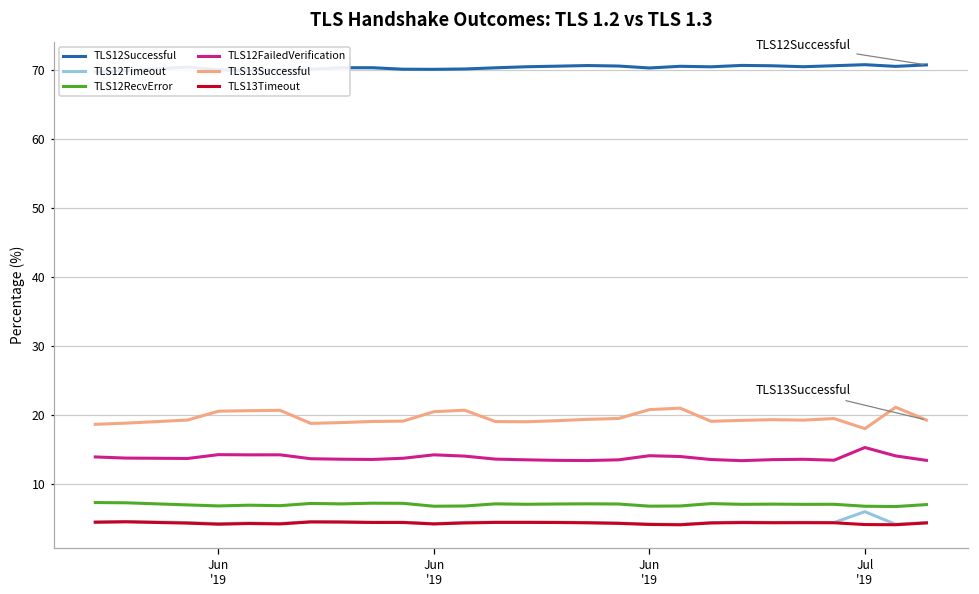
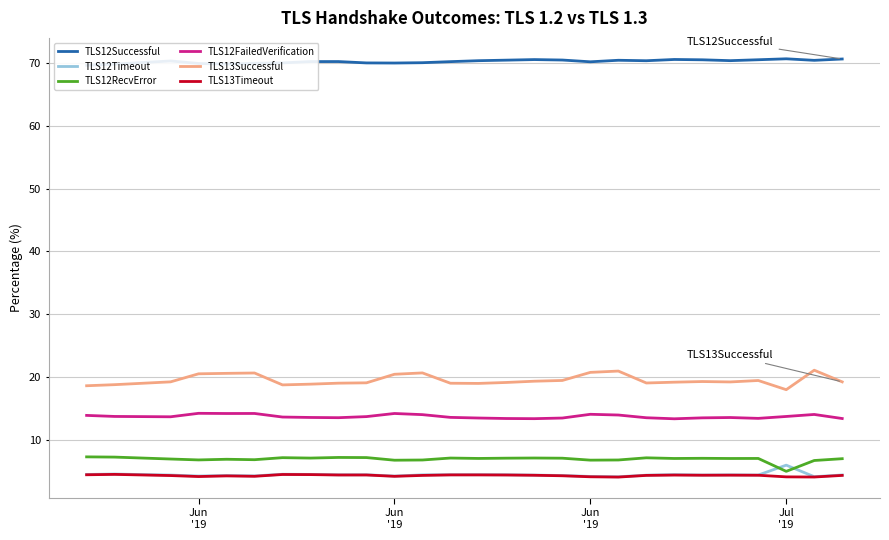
TLS12RecvError, Jul '19: 7 -> 5
TLS12FailedVerification, Jul '19: 15 -> 14
